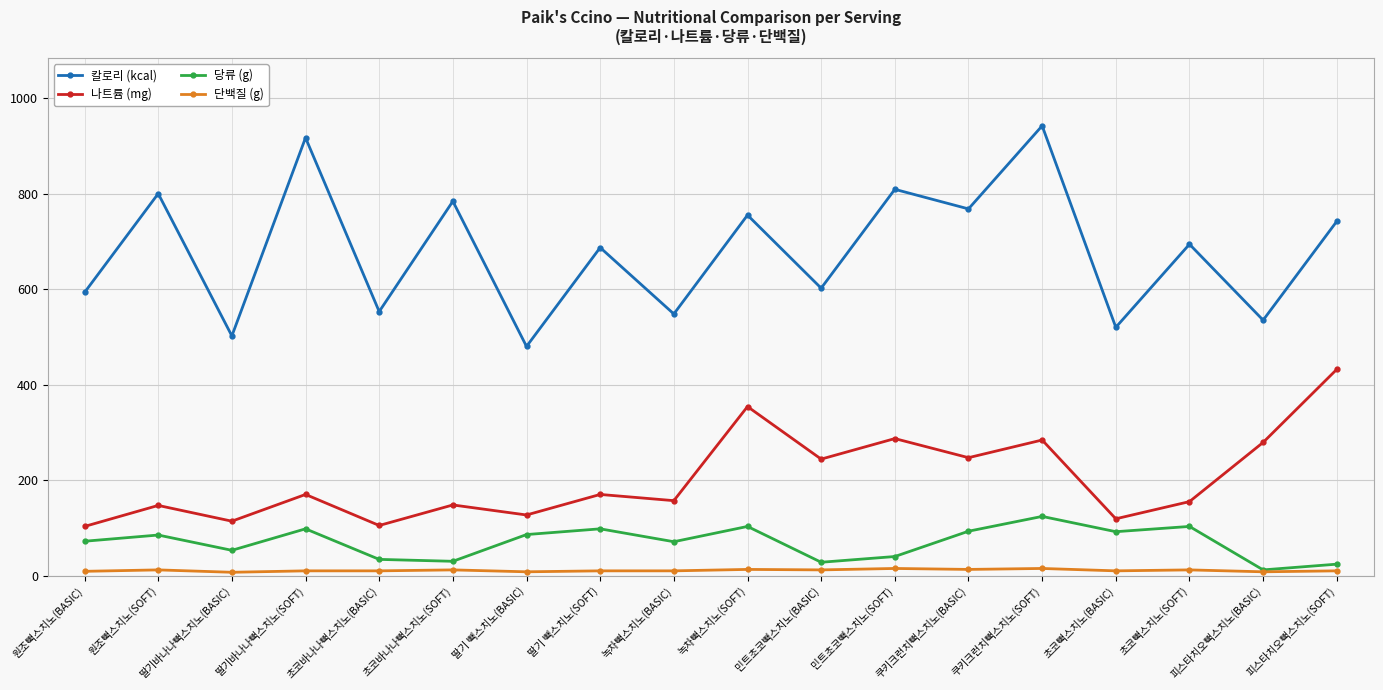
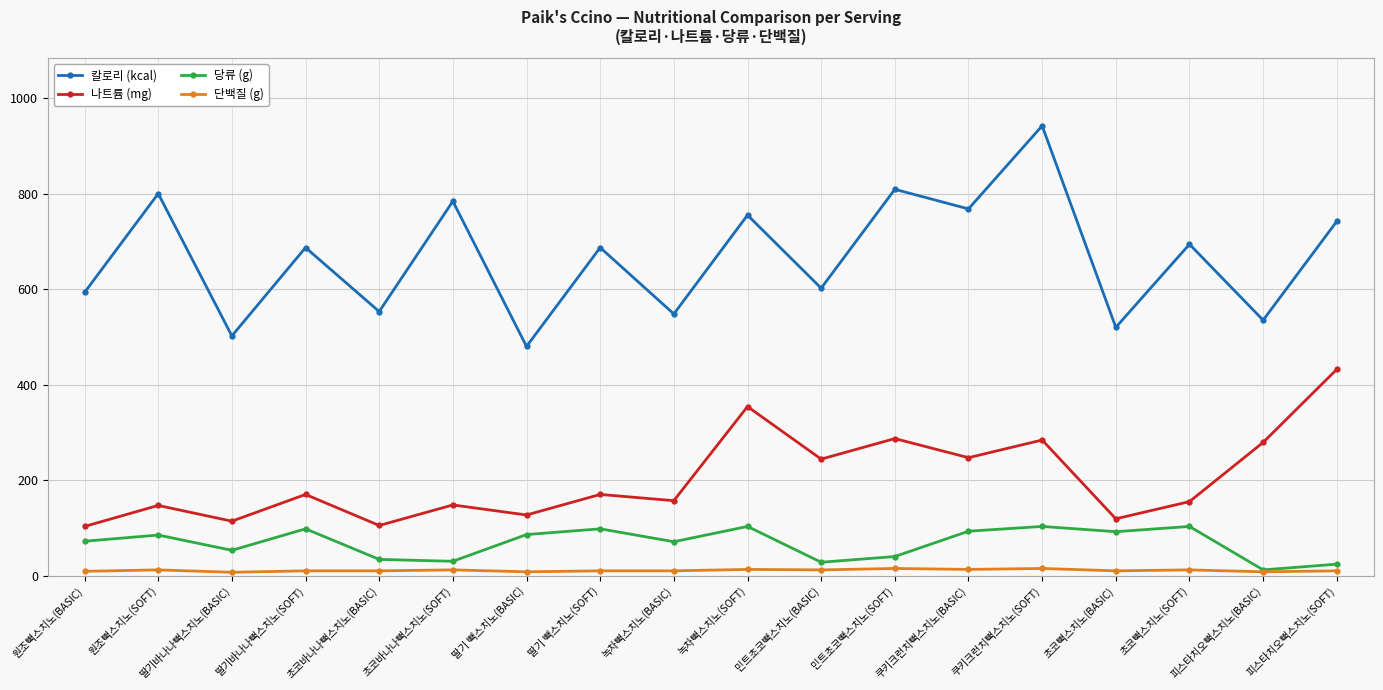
칼로리 (kcal), 딸기바나나빽스치노(SOFT): 920 -> 690
당류 (g), 쿠키크런치빽스치노(SOFT): 120 -> 100
